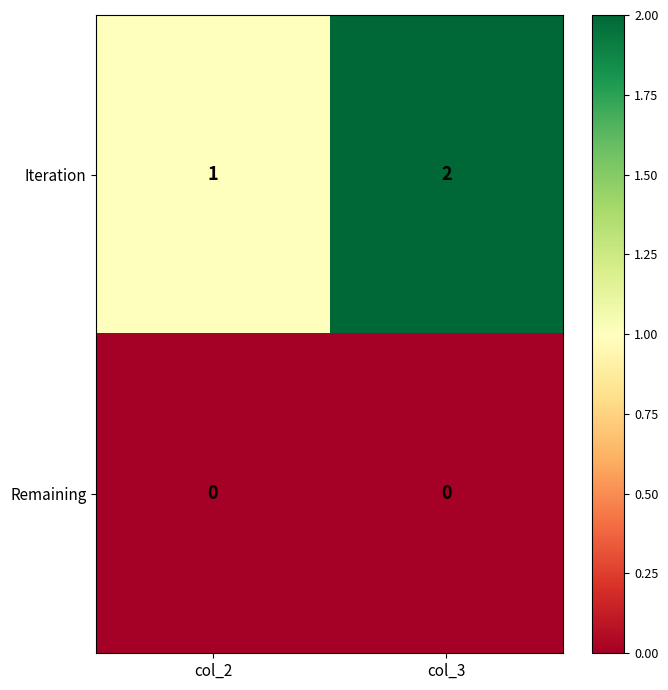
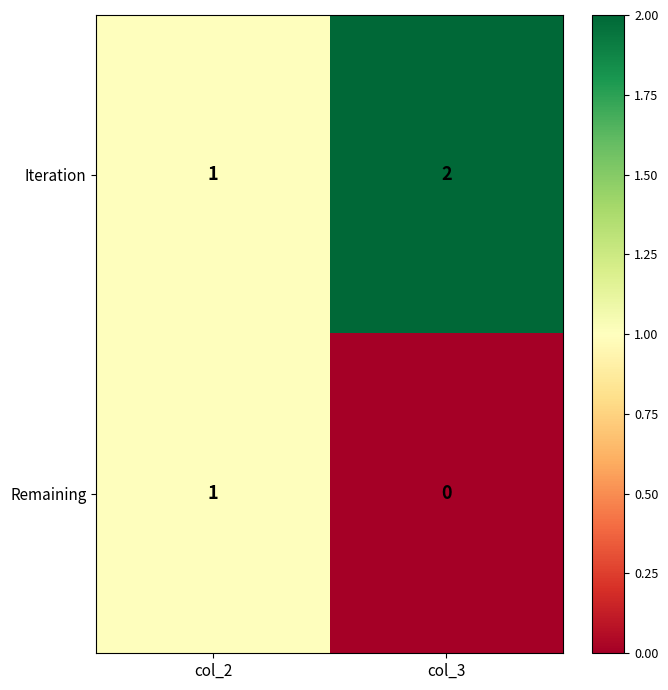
Remaining, col_2: 0 -> 1
